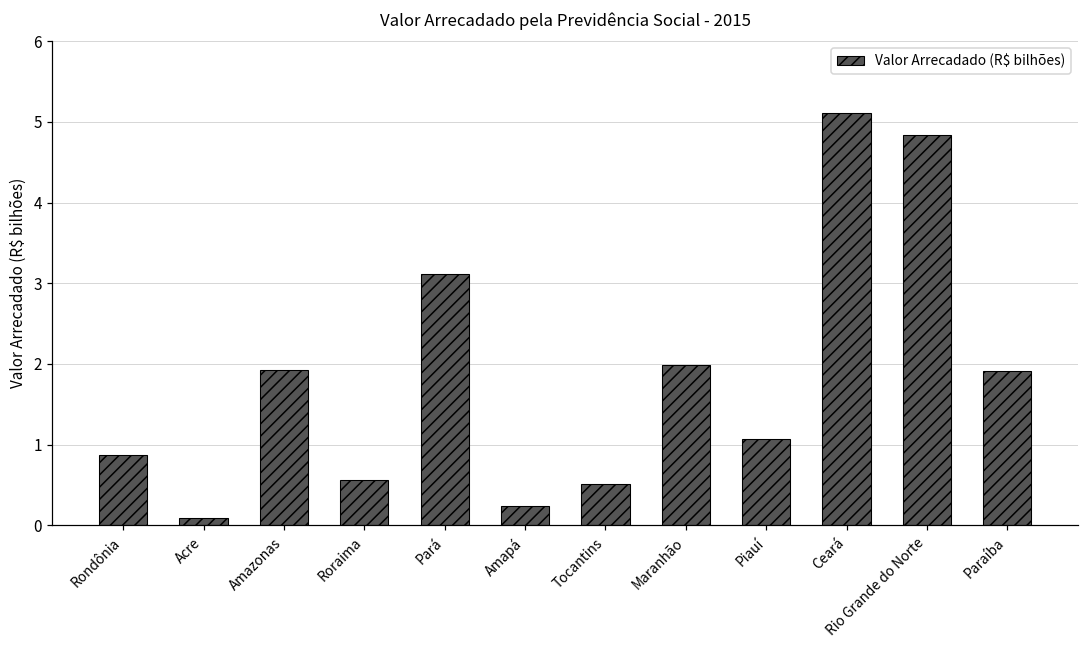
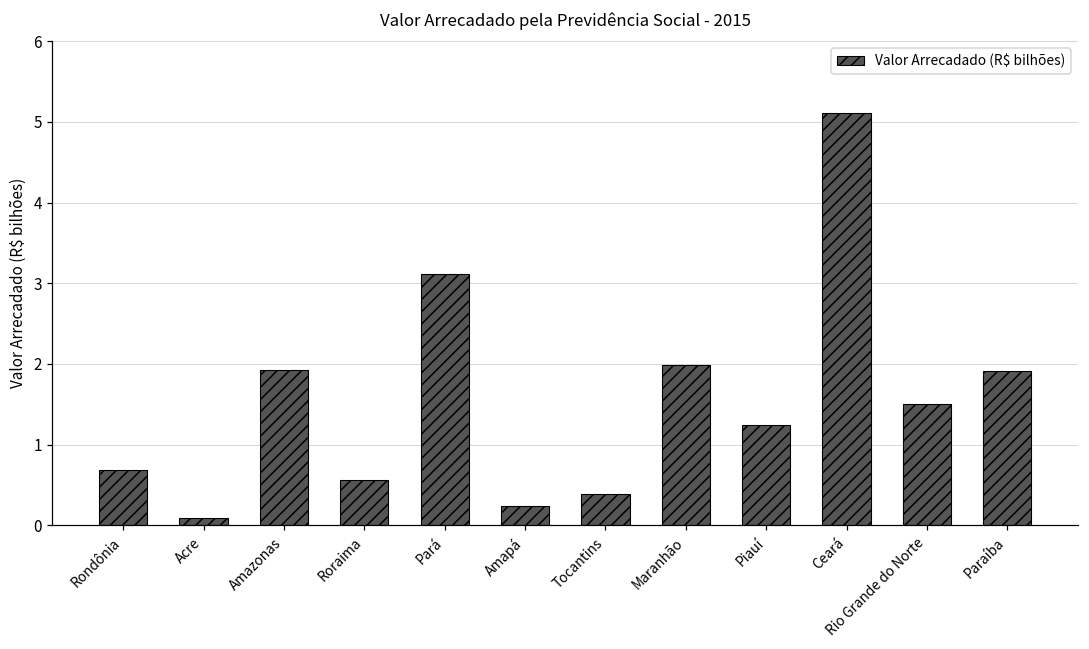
Rondônia: 0.9 -> 0.7
Tocantins: 0.5 -> 0.4
Piauí: 1.1 -> 1.2
Rio Grande do Norte: 4.8 -> 1.5
